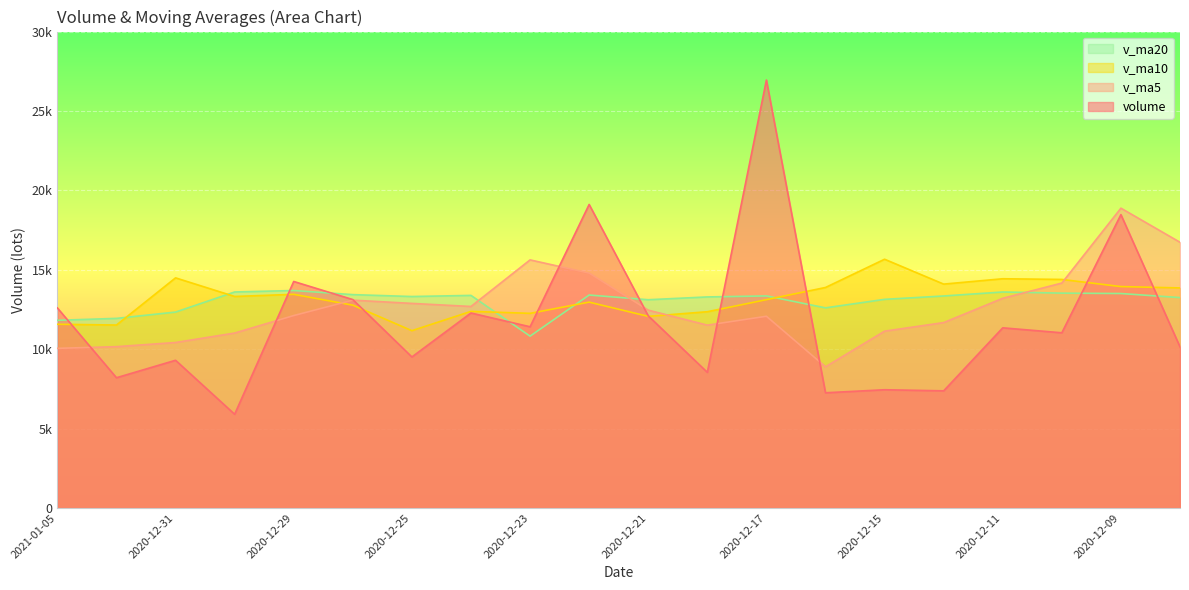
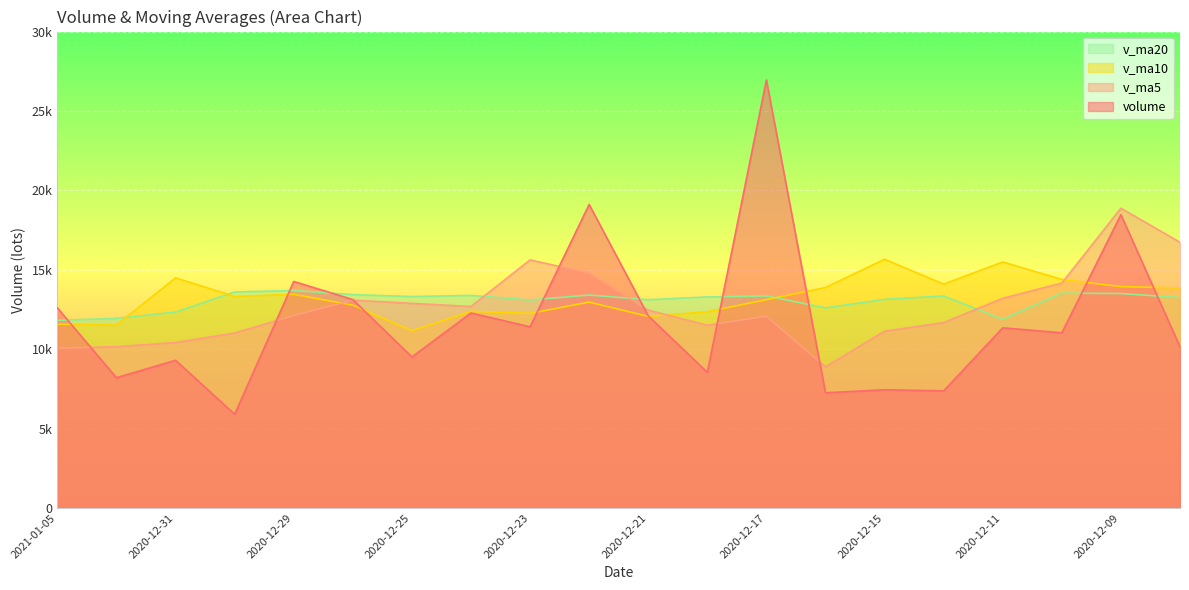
v_ma20, 2020-12-23: 10800 -> 13100
v_ma20, 2020-12-11: 13600 -> 11900
v_ma10, 2020-12-11: 14400 -> 15500
